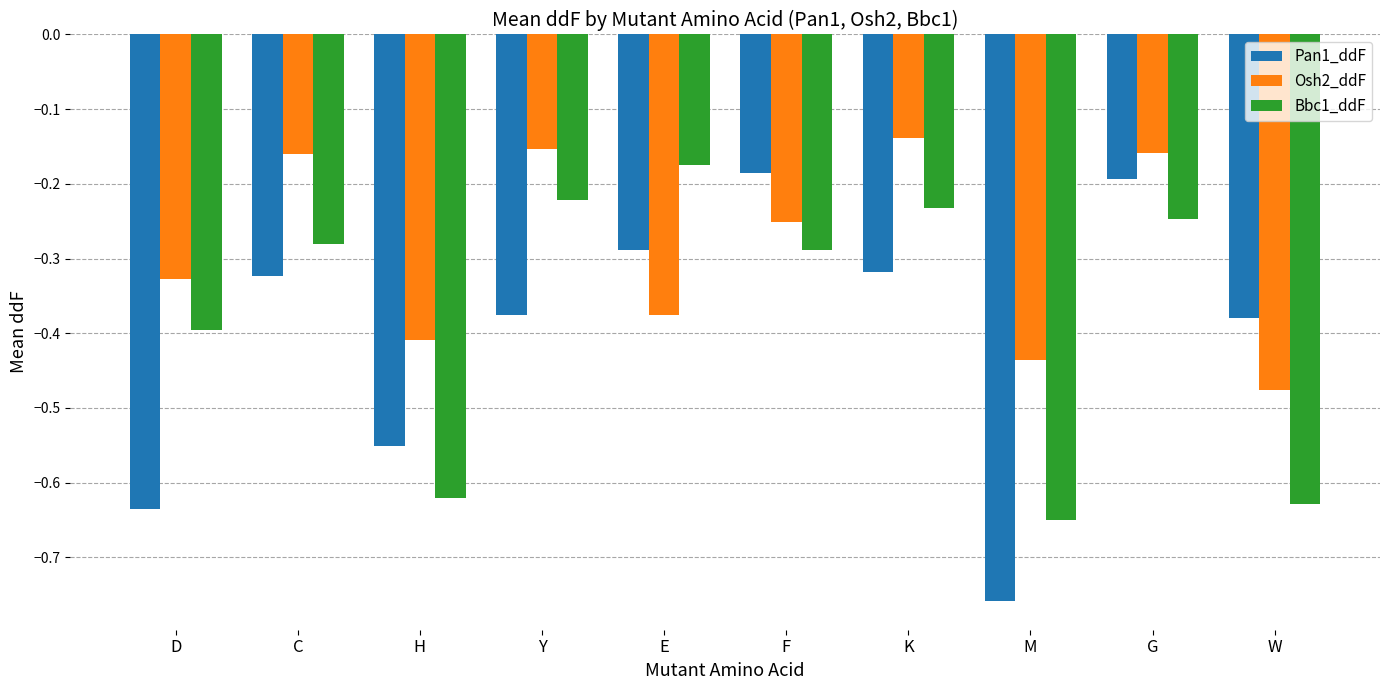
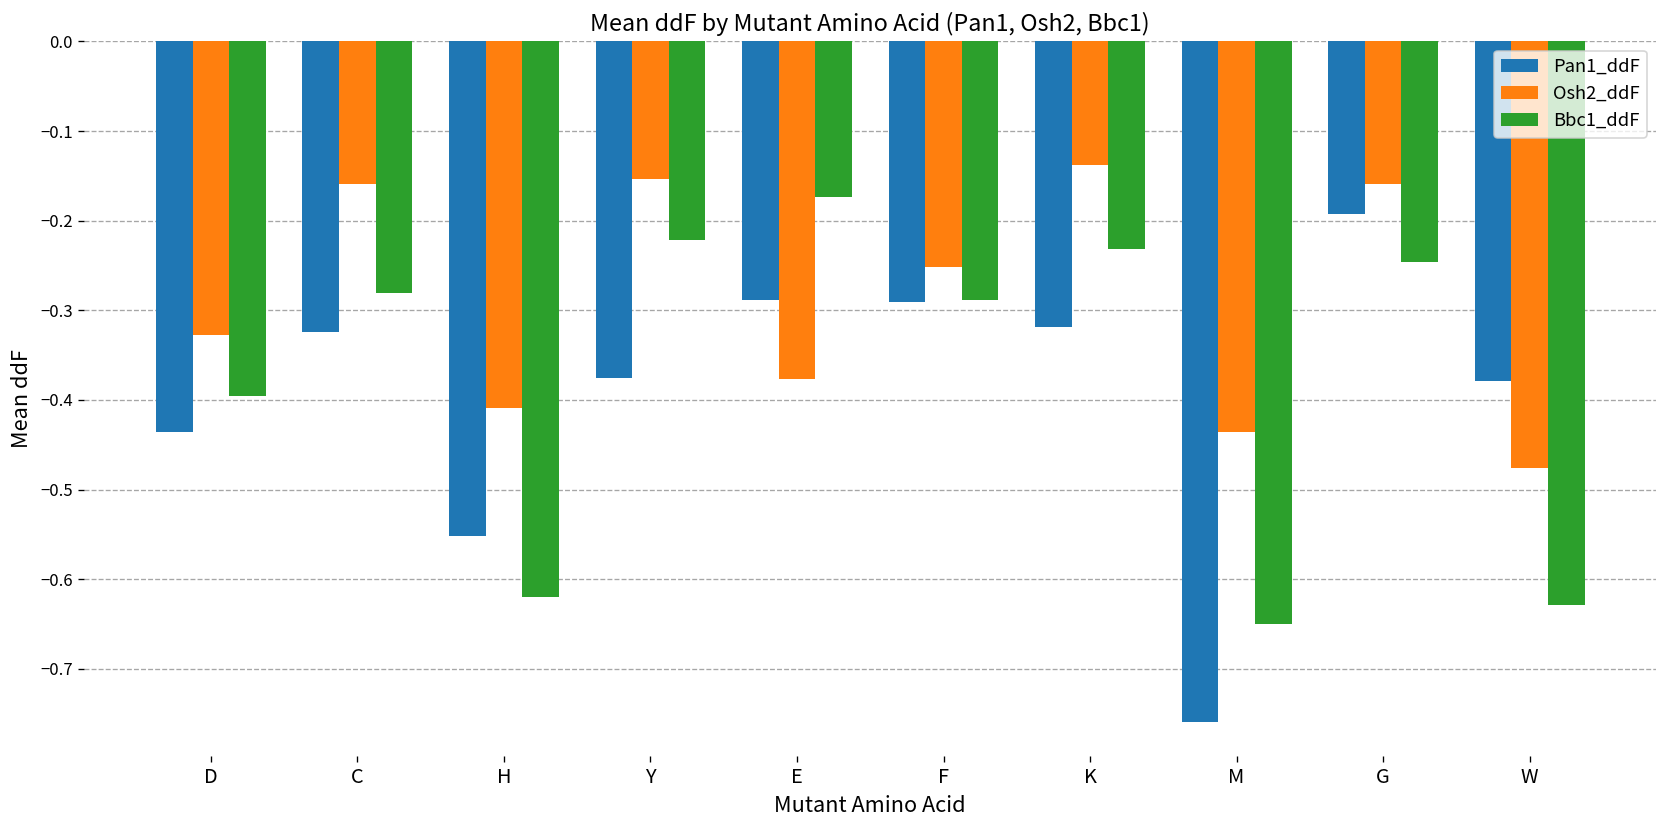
Pan1_ddF, D: -0.64 -> -0.44
Pan1_ddF, F: -0.19 -> -0.29
